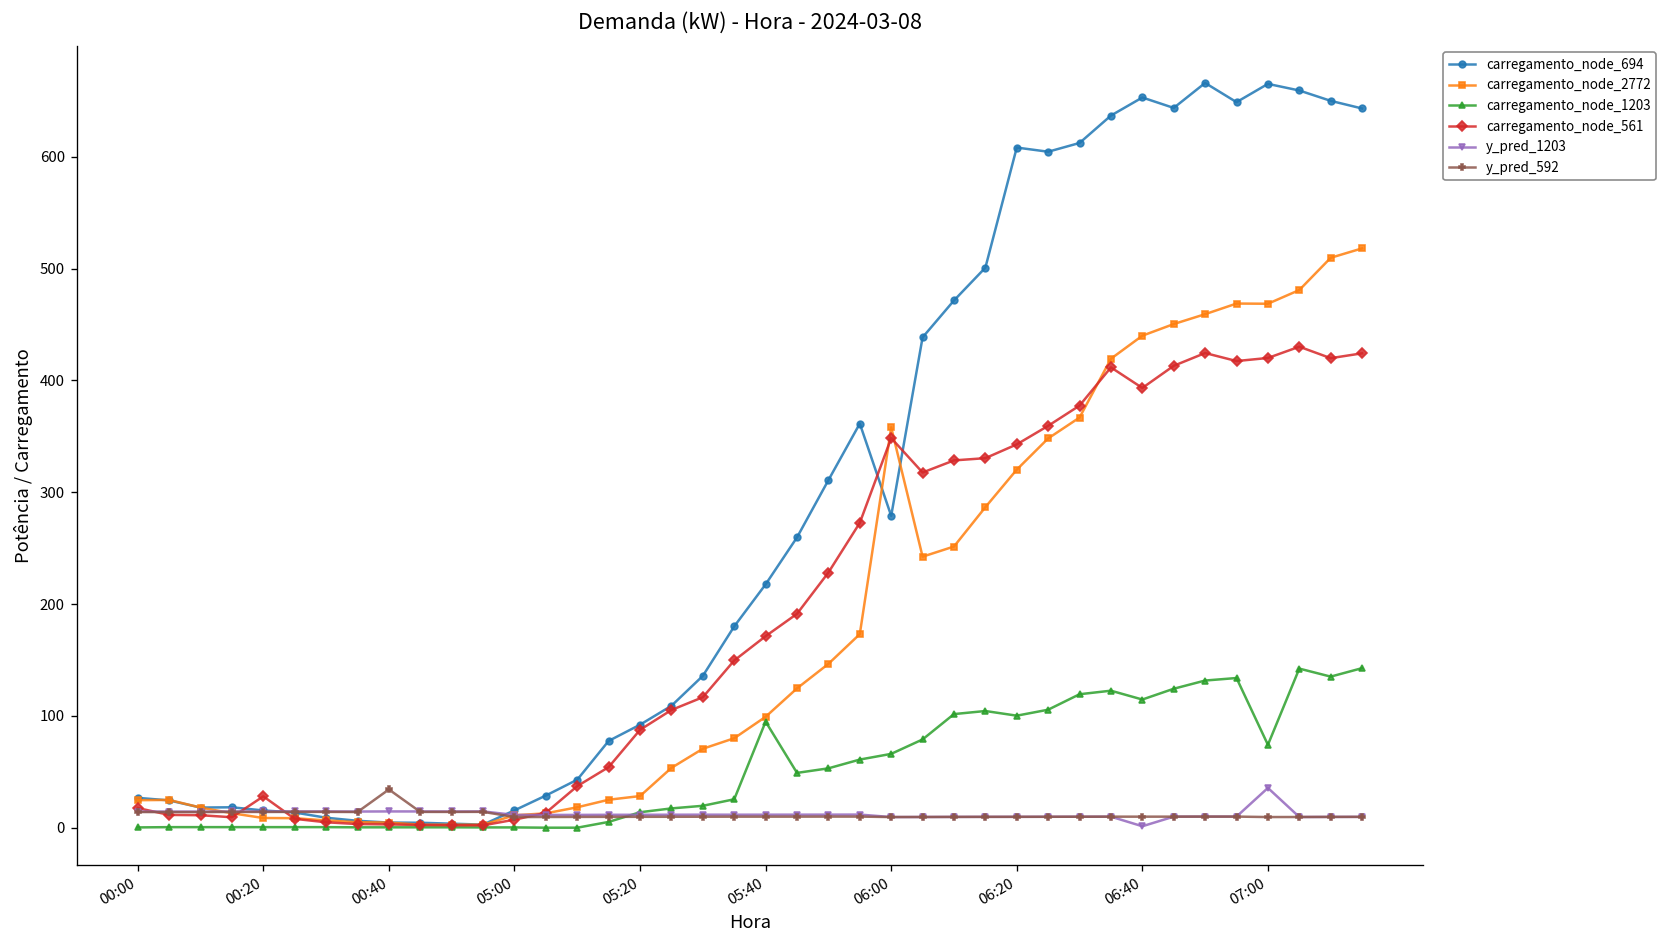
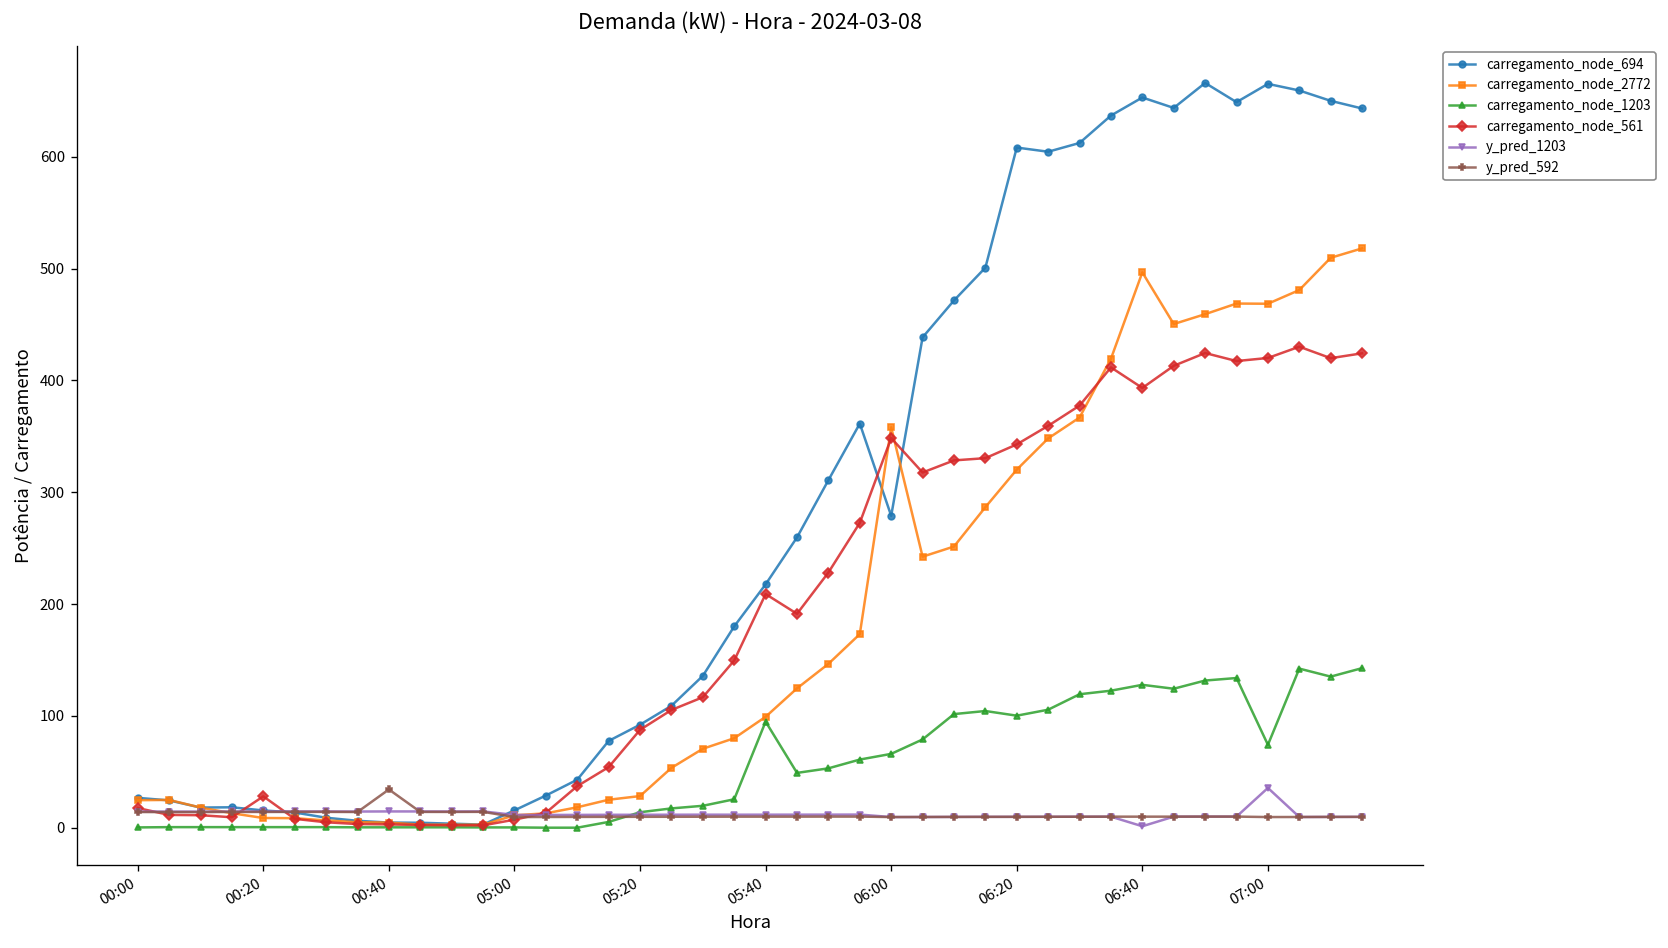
carregamento_node_561, 05:40: 170 -> 210
carregamento_node_2772, 06:40: 440 -> 500
carregamento_node_1203, 06:40: 110 -> 130
